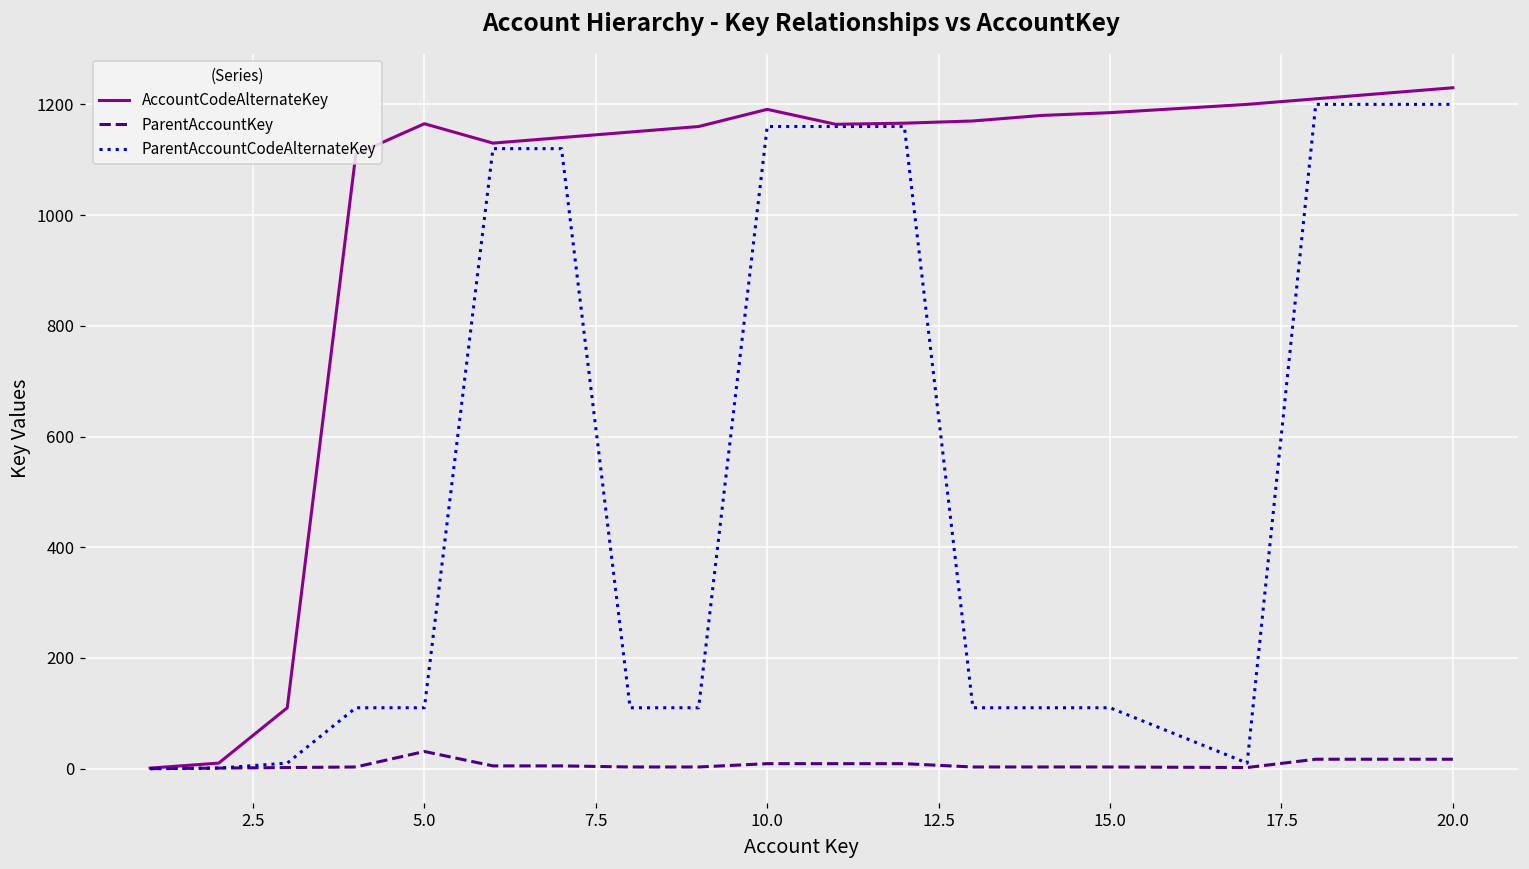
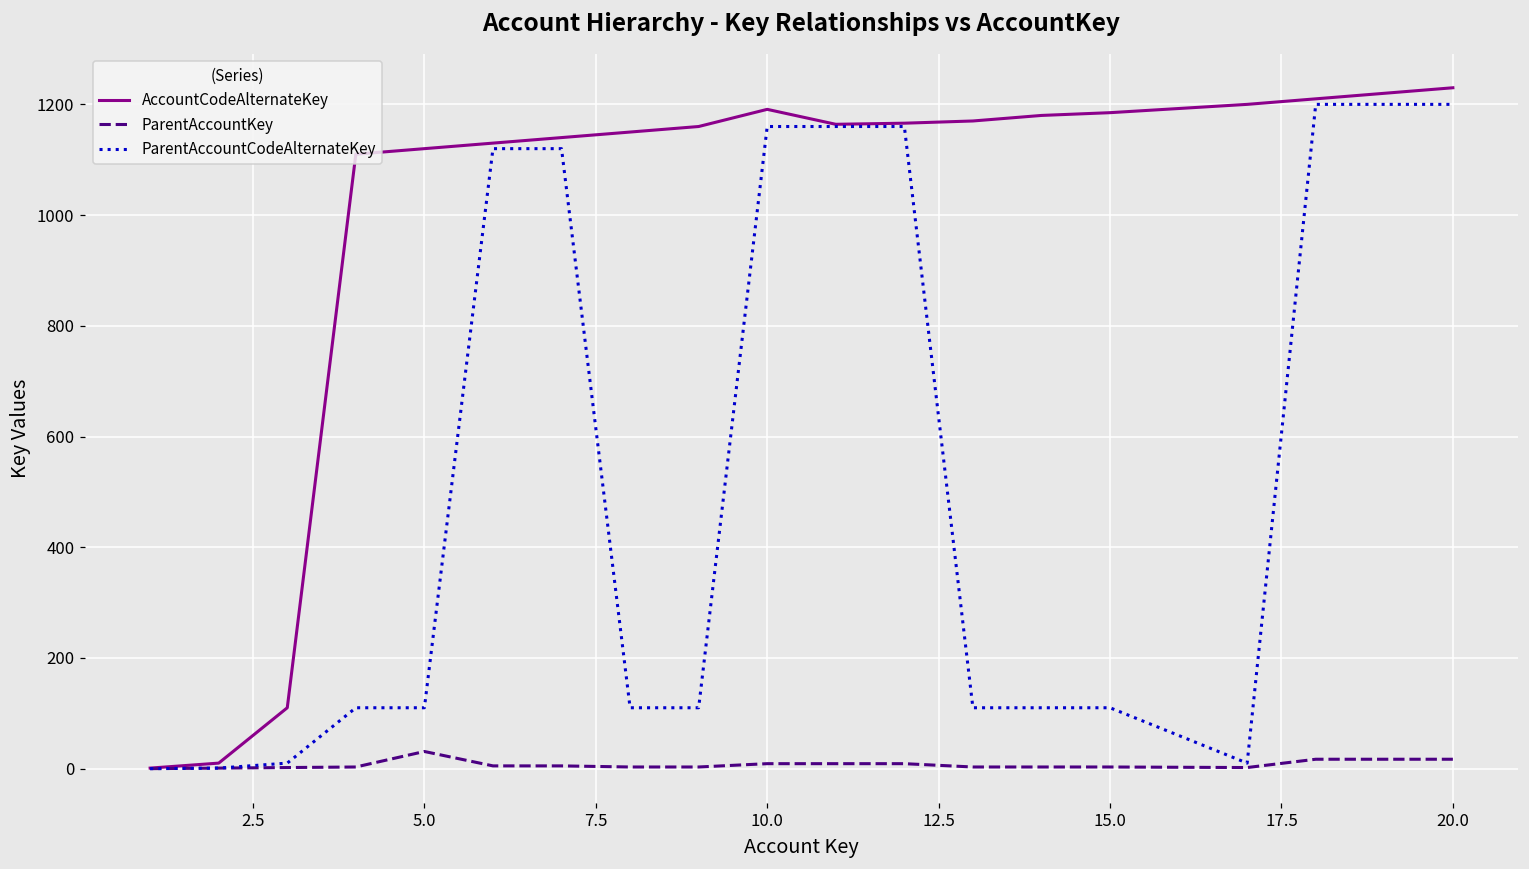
AccountCodeAlternateKey, 5.0: 1170 -> 1120
